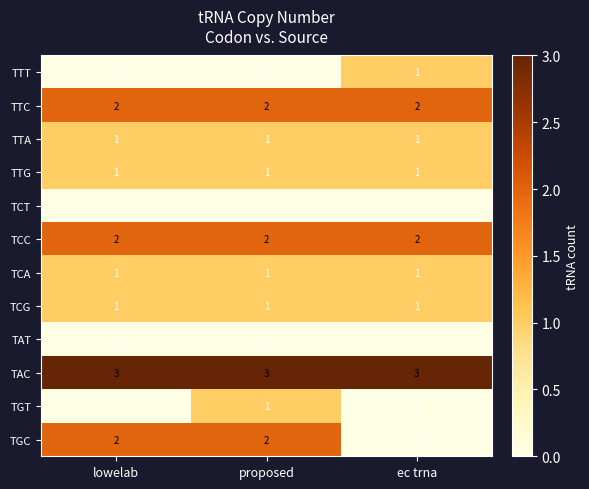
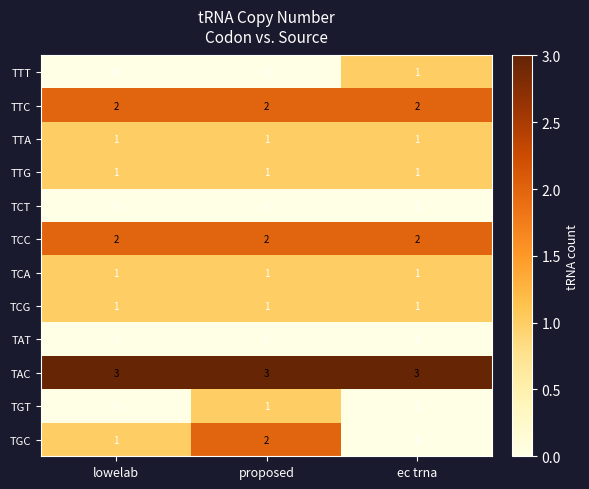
TGC, lowelab: 2 -> 1
